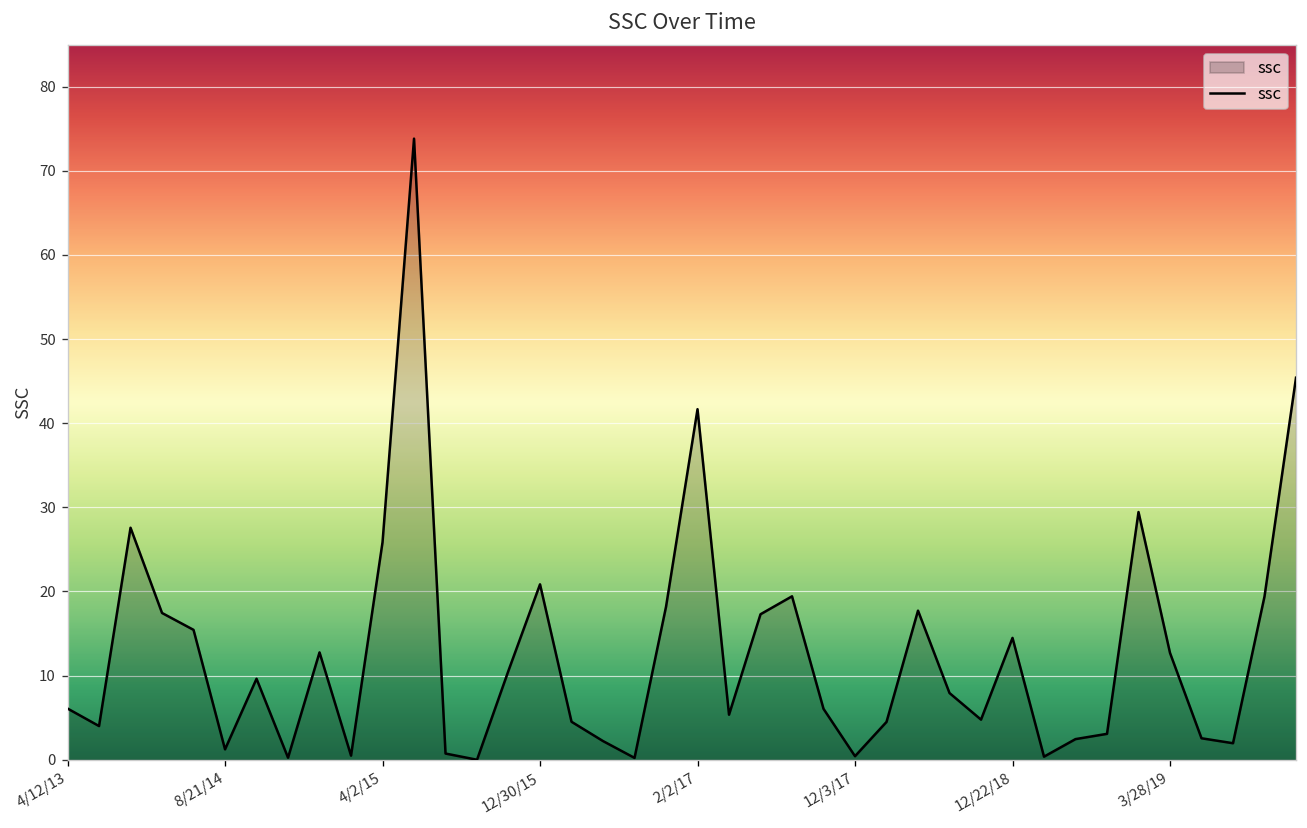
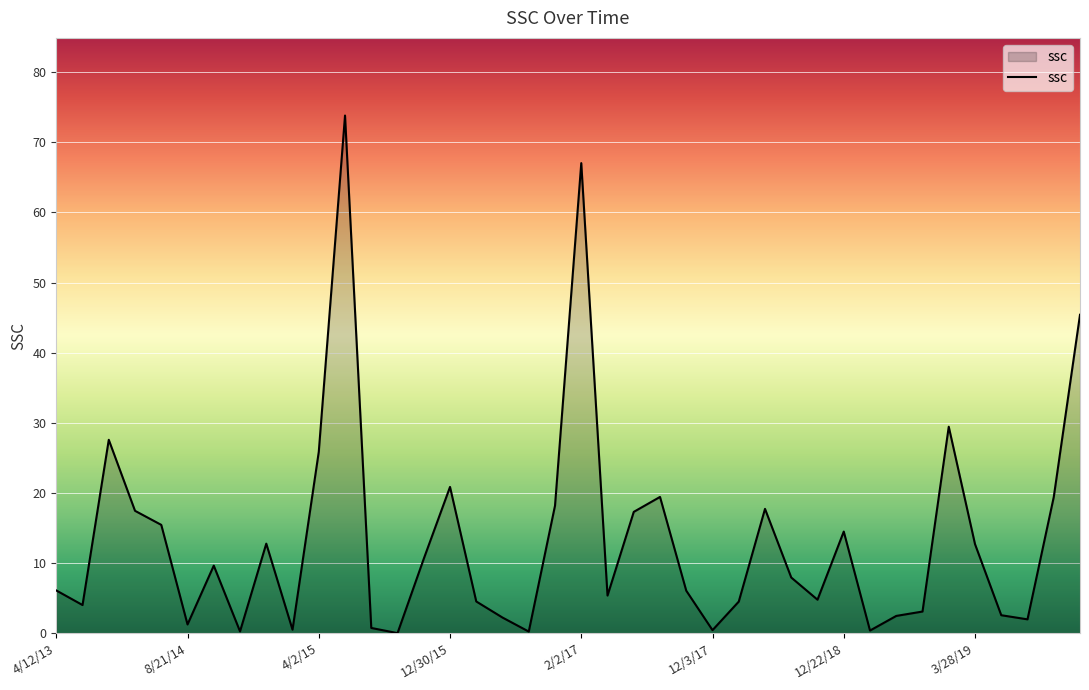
2/2/17: 42 -> 67
